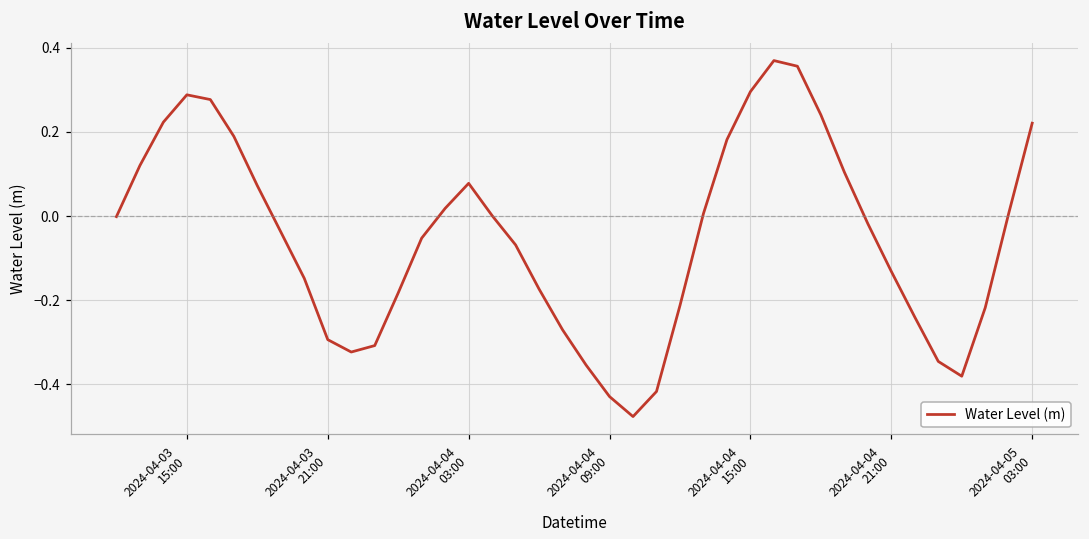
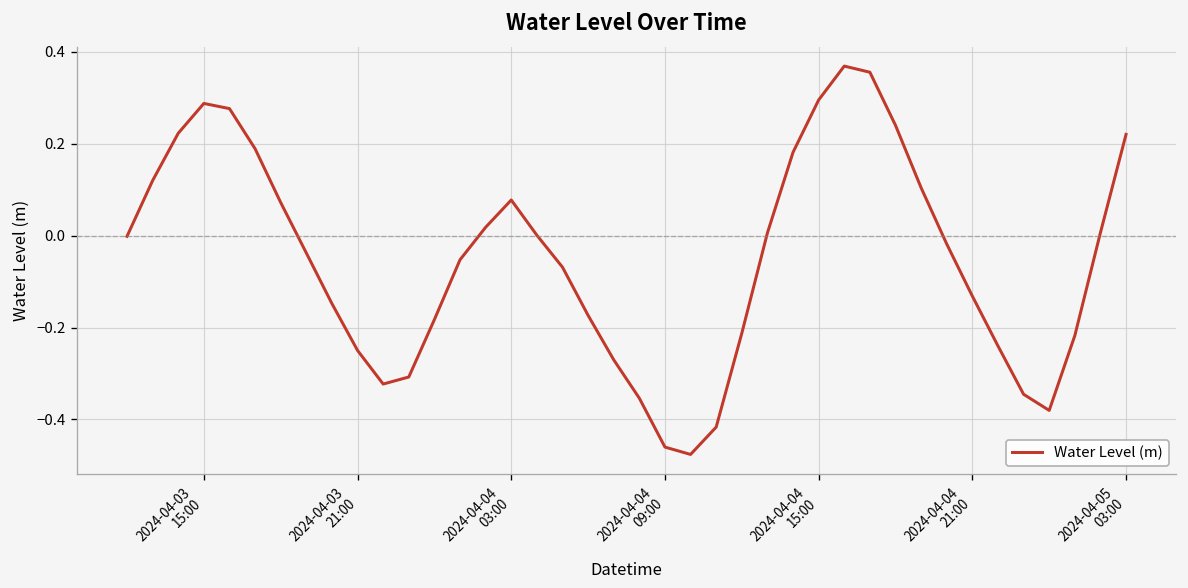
2024-04-03 21:00: -0.29 -> -0.25
2024-04-04 09:00: -0.43 -> -0.46
